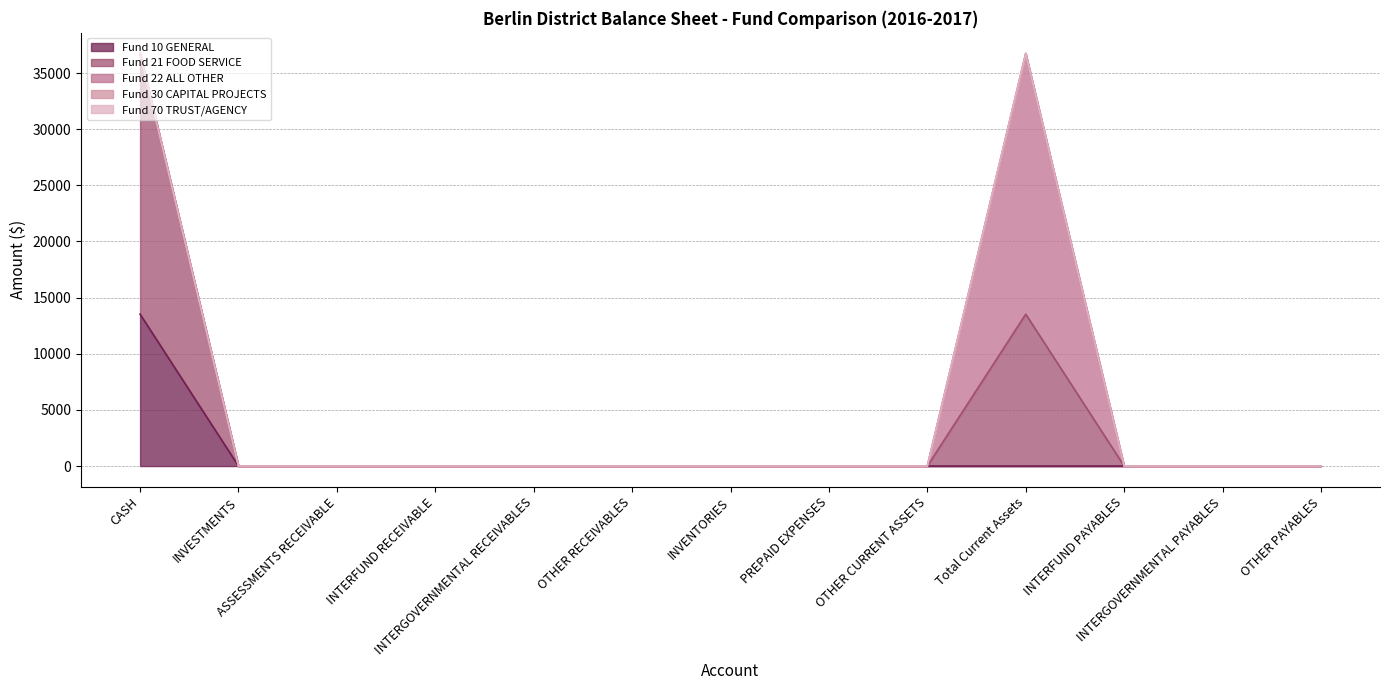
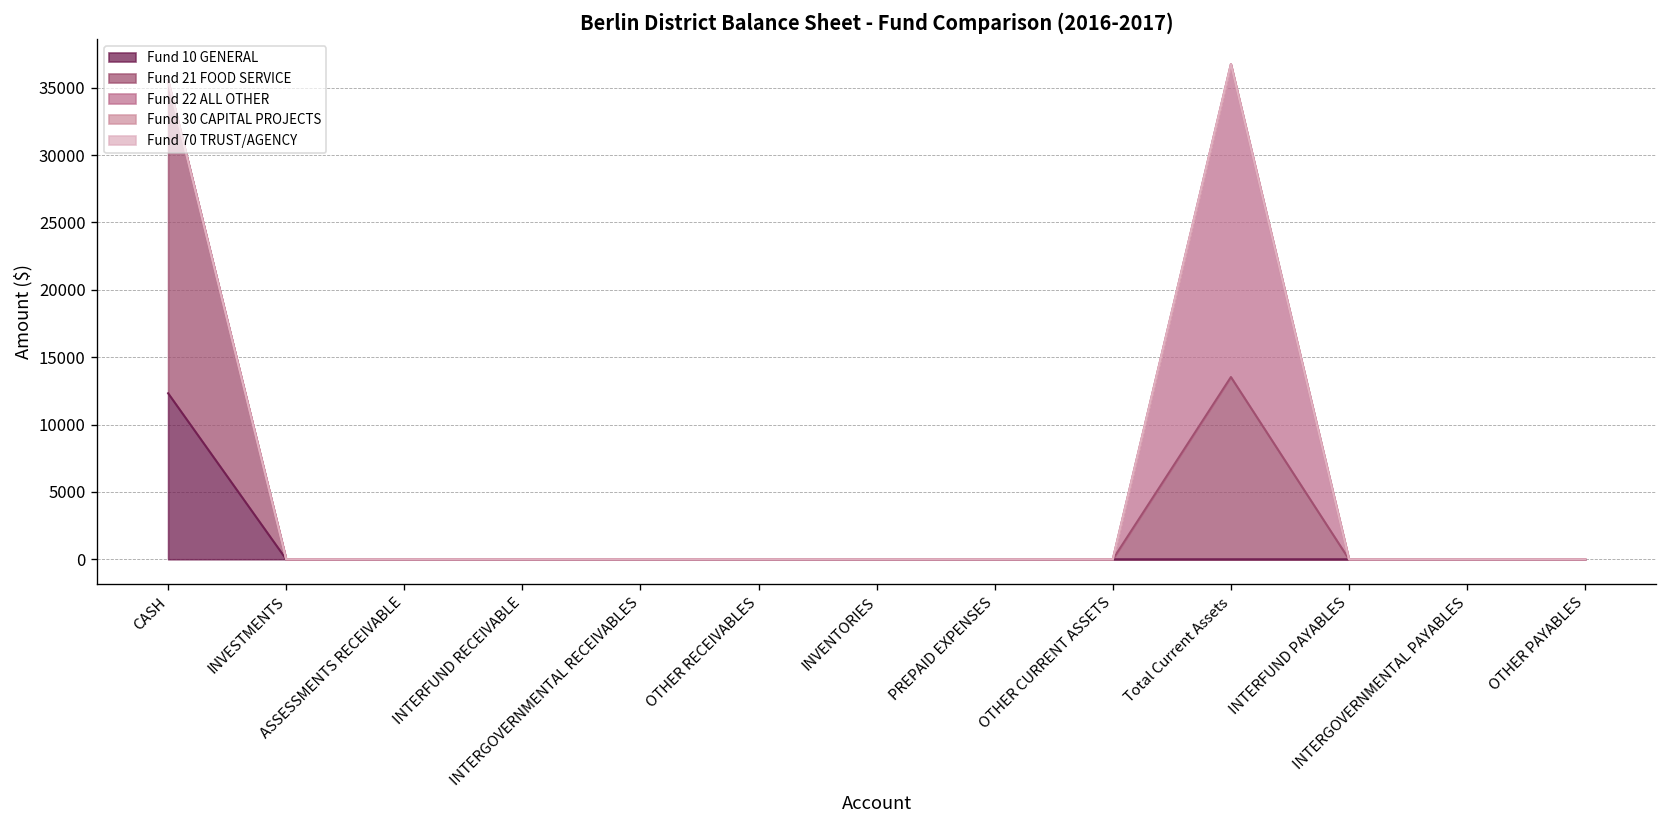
Fund 10 GENERAL, CASH: 13500 -> 12300
